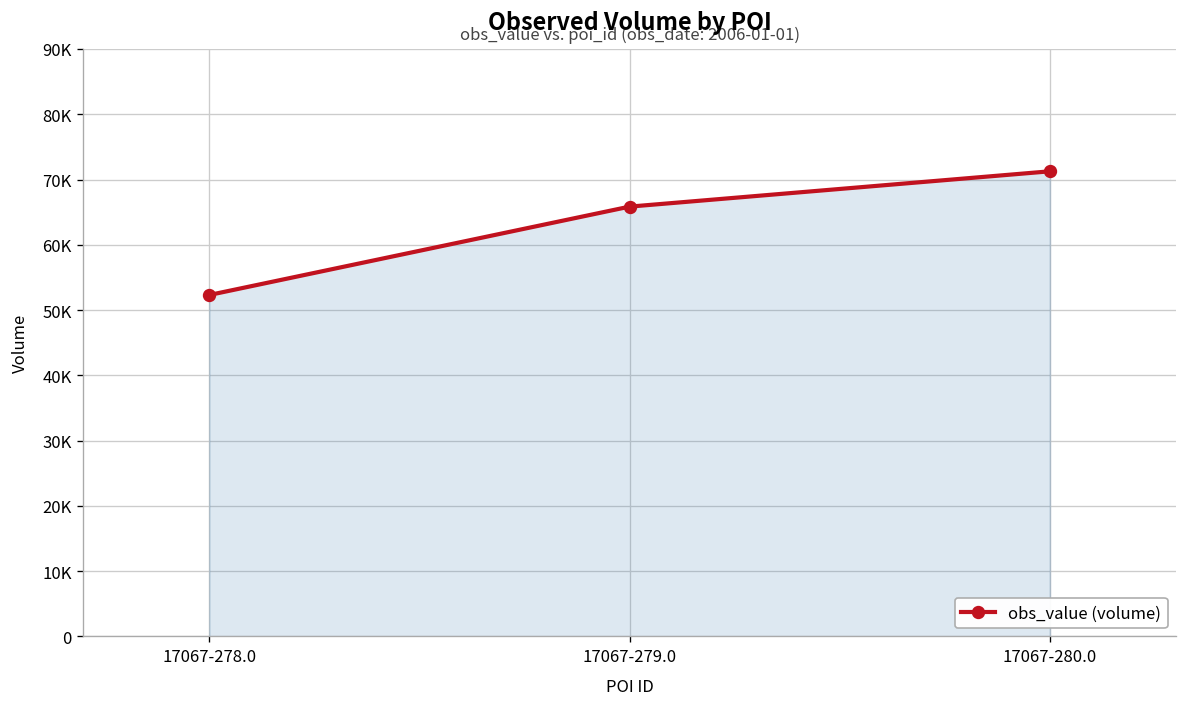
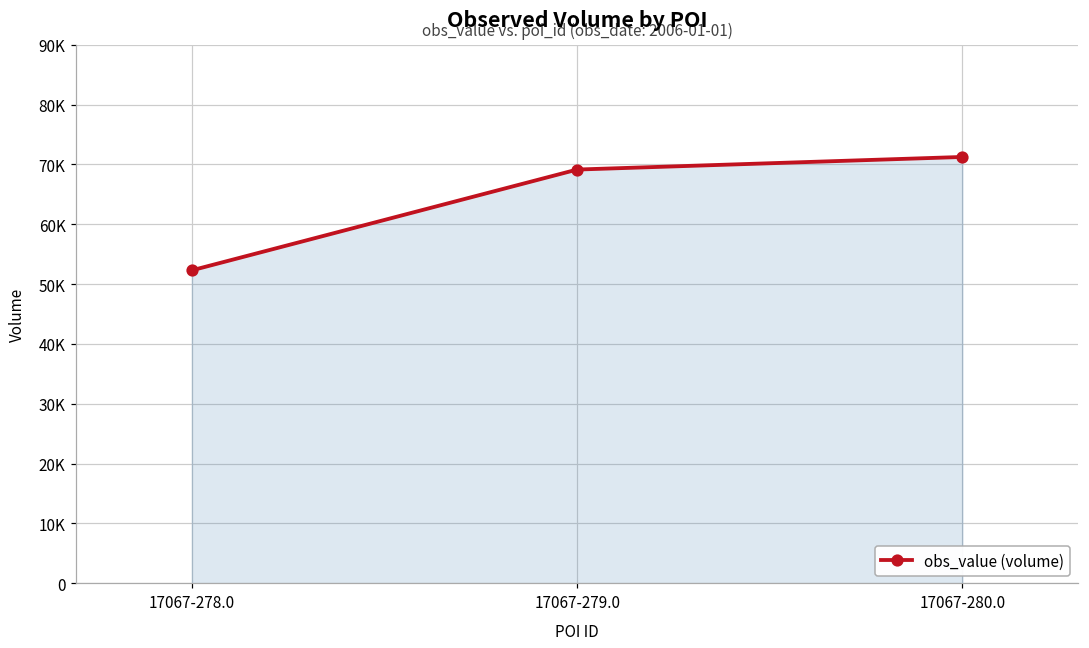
17067-279.0: 66000 -> 69000
